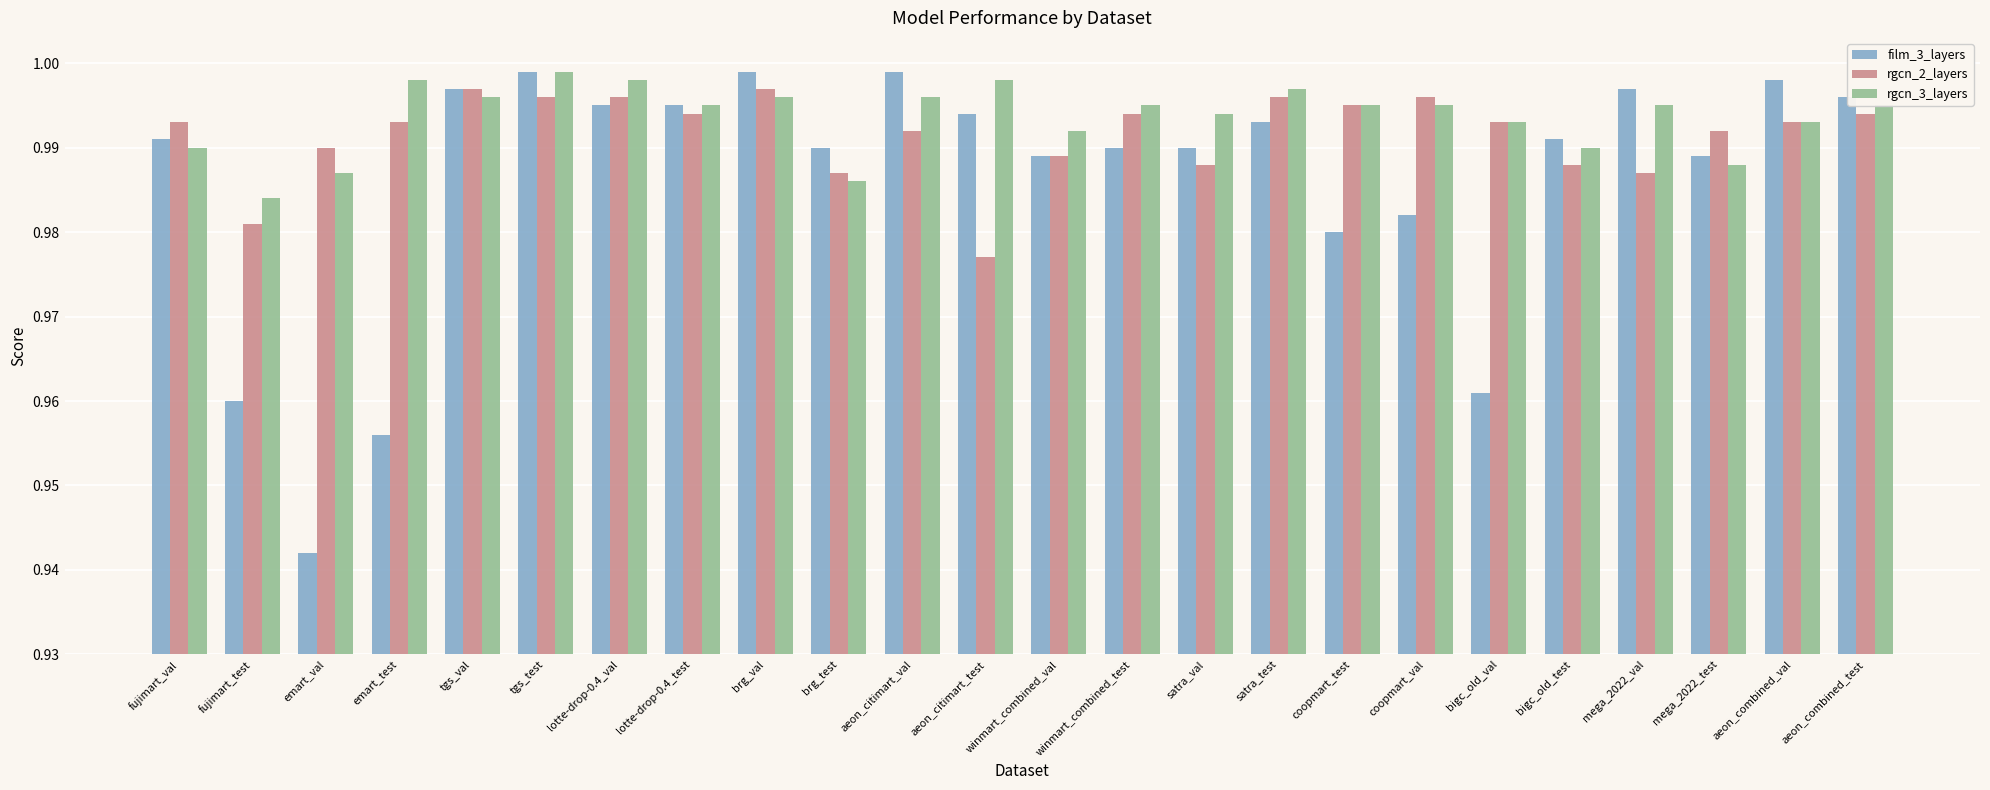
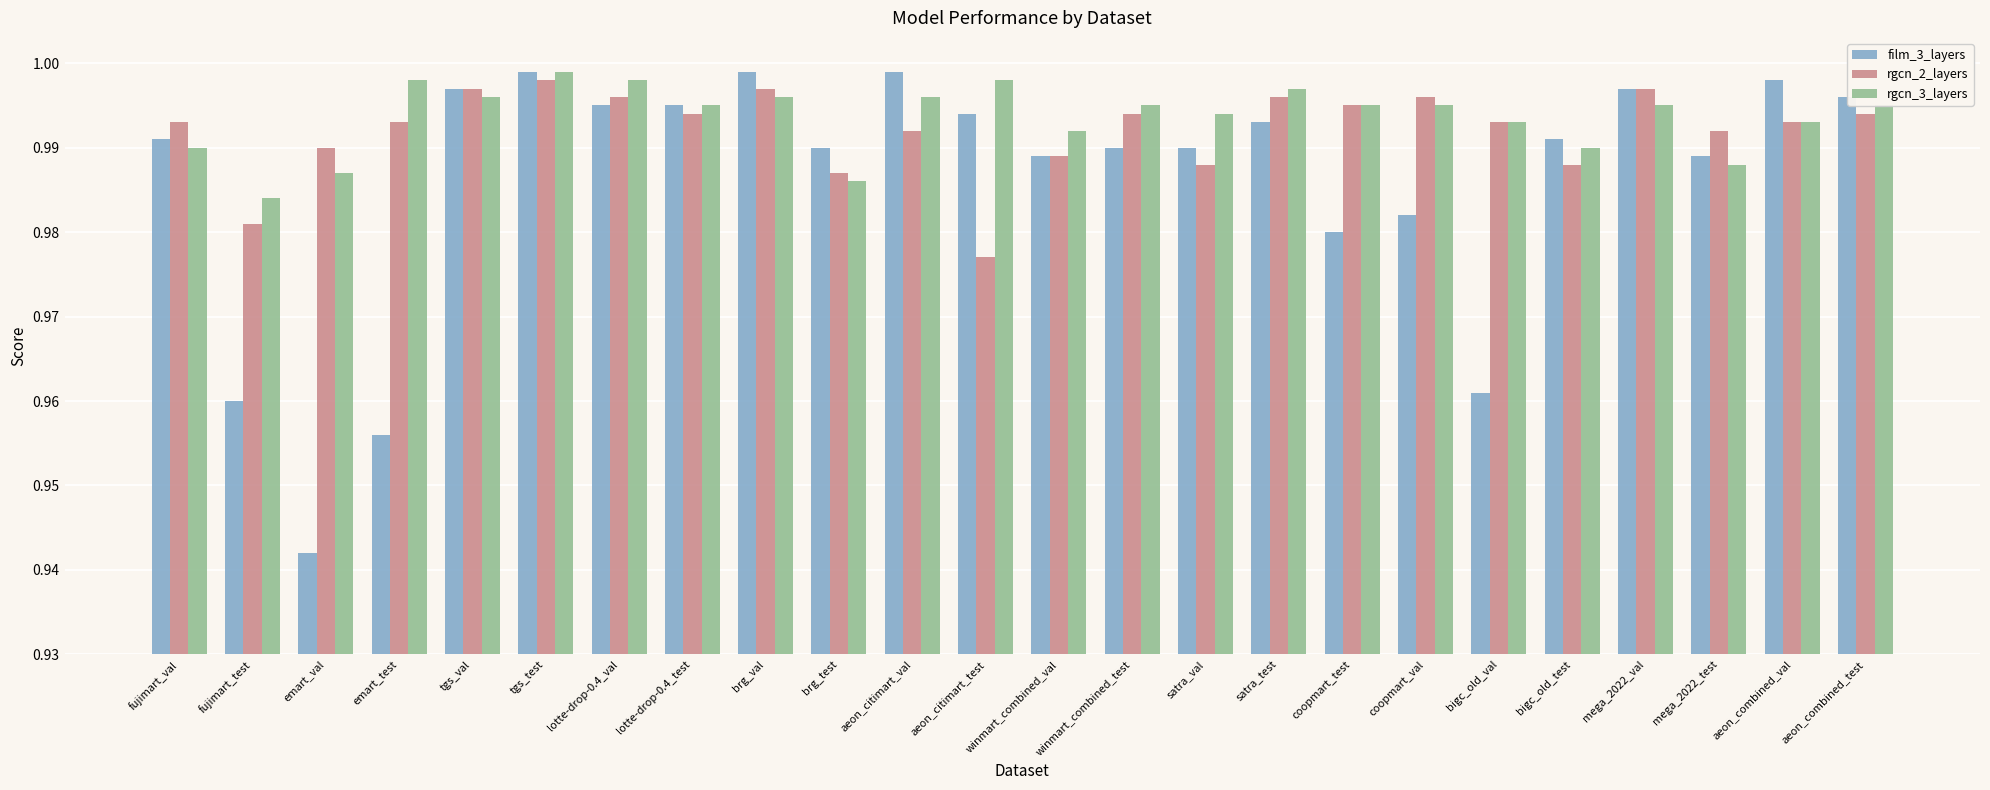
rgcn_2_layers, tgs_test: 0.996 -> 0.998
rgcn_2_layers, mega_2022_val: 0.987 -> 0.997
